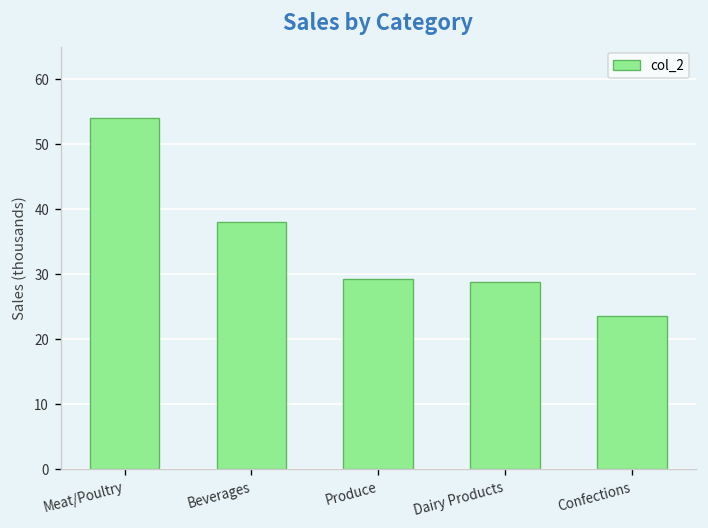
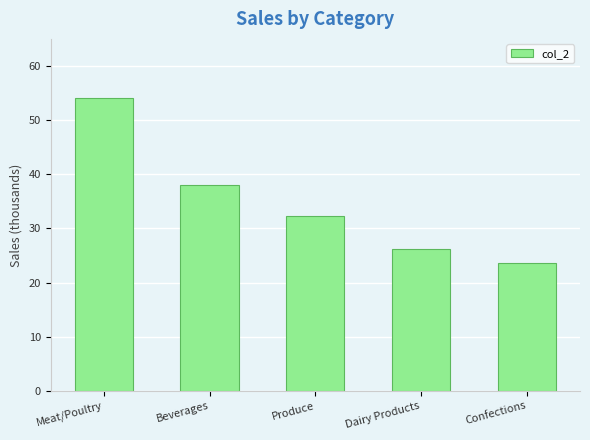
Produce: 29 -> 32
Dairy Products: 29 -> 26
